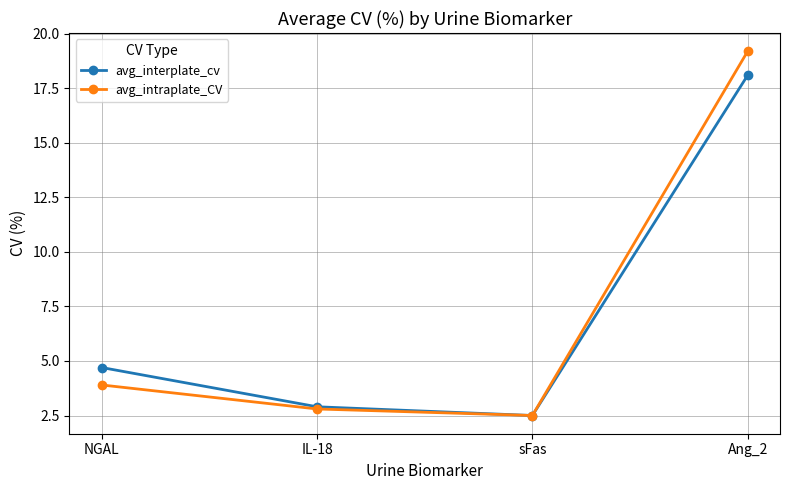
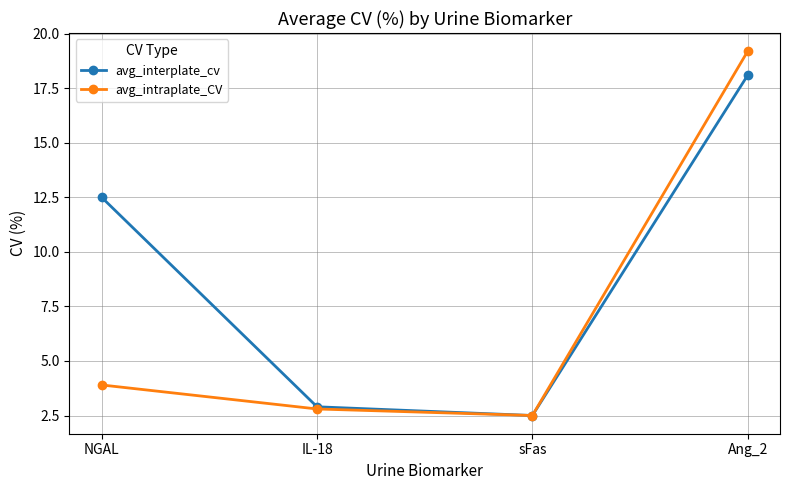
avg_interplate_cv, NGAL: 4.7 -> 12.5
